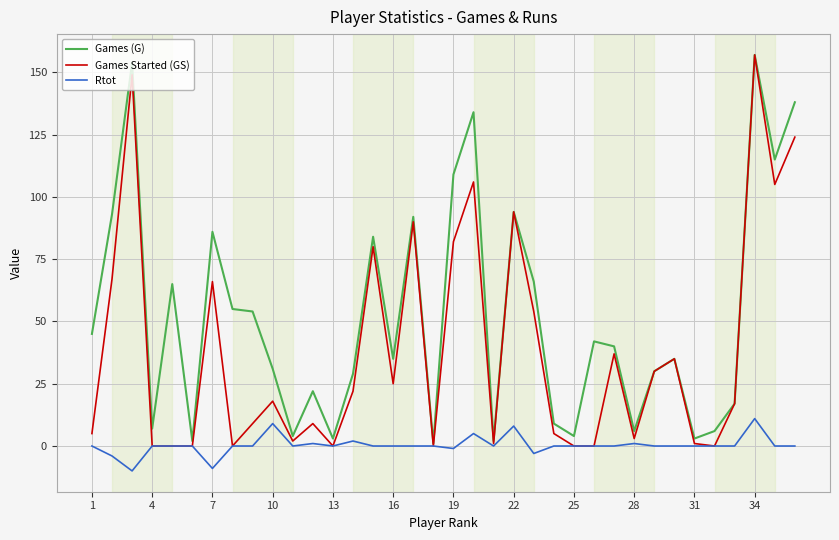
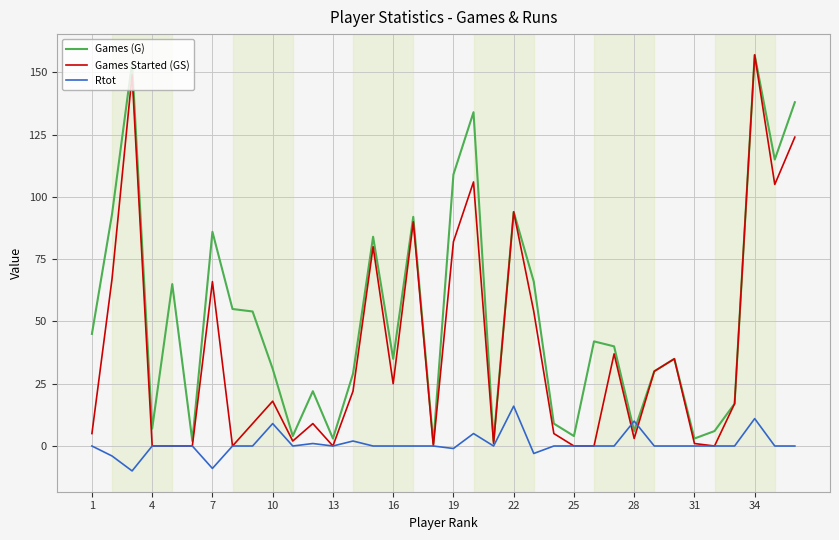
Rtot, 22: 8 -> 16
Rtot, 28: 1 -> 10
